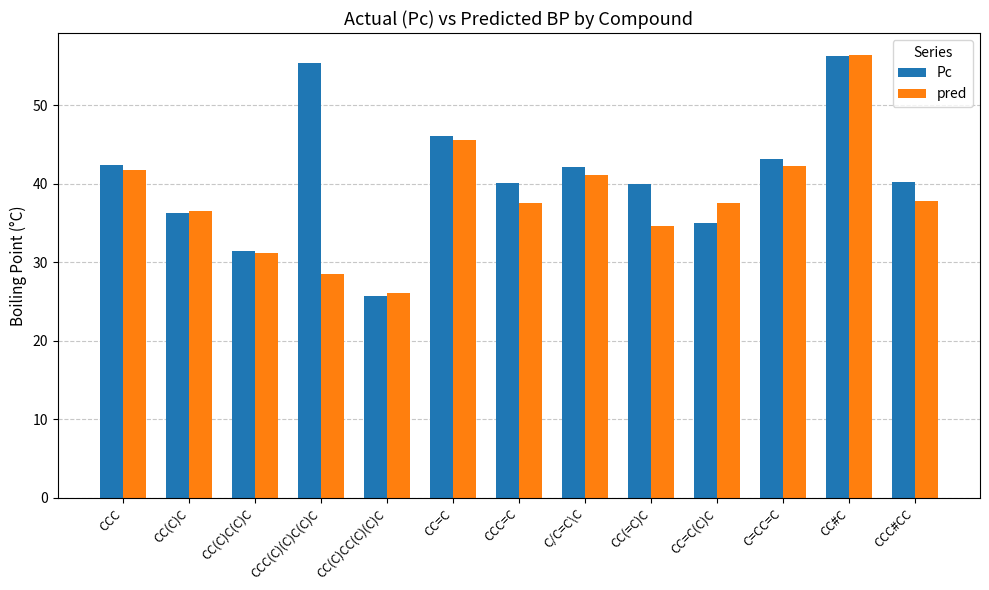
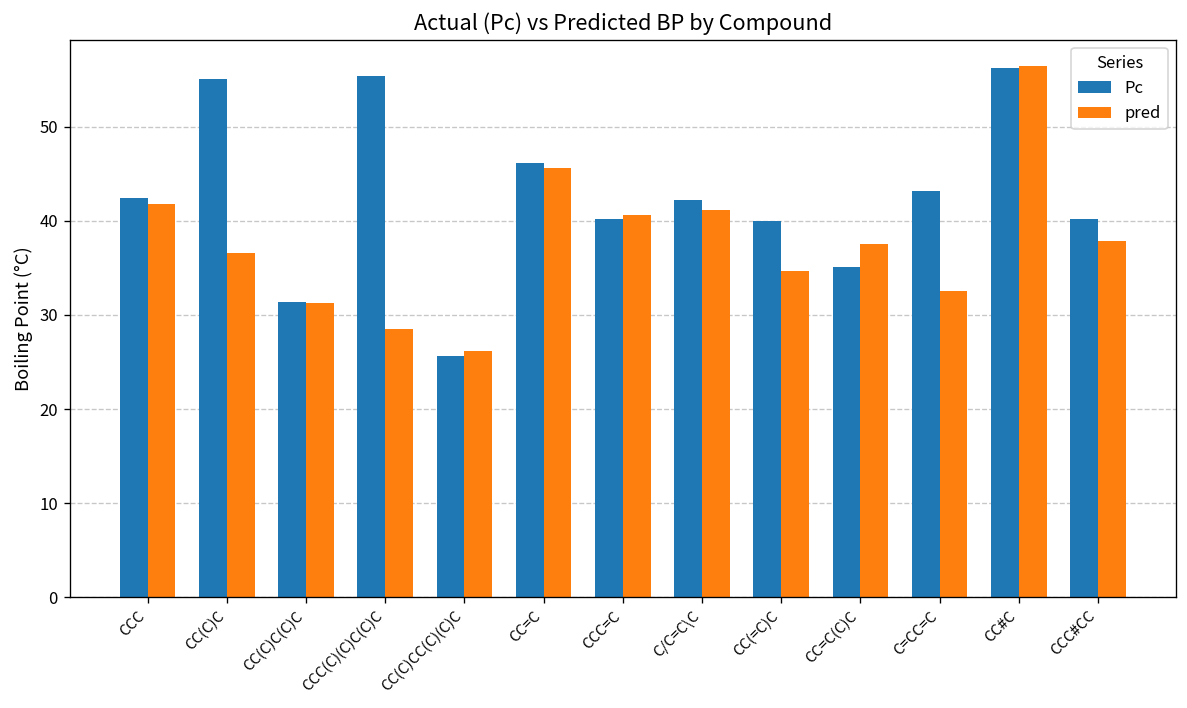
Pc, CC(C)C: 36 -> 55
pred, CCC=C: 38 -> 41
pred, C=CC=C: 42 -> 32
